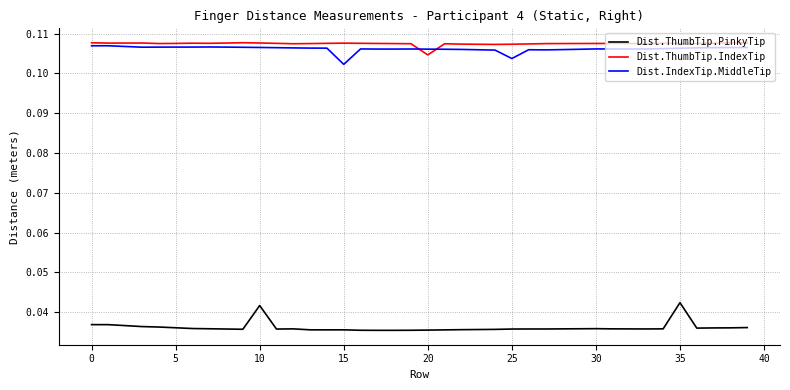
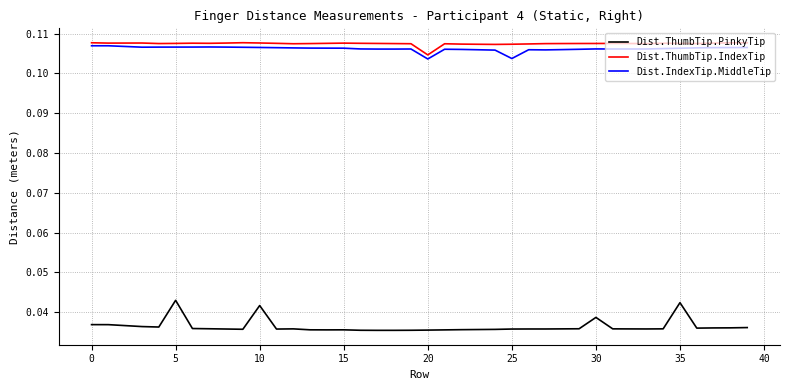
Dist.ThumbTip.PinkyTip, 5: 0.036 -> 0.043
Dist.IndexTip.MiddleTip, 15: 0.102 -> 0.106
Dist.IndexTip.MiddleTip, 20: 0.106 -> 0.104
Dist.ThumbTip.PinkyTip, 30: 0.036 -> 0.039
